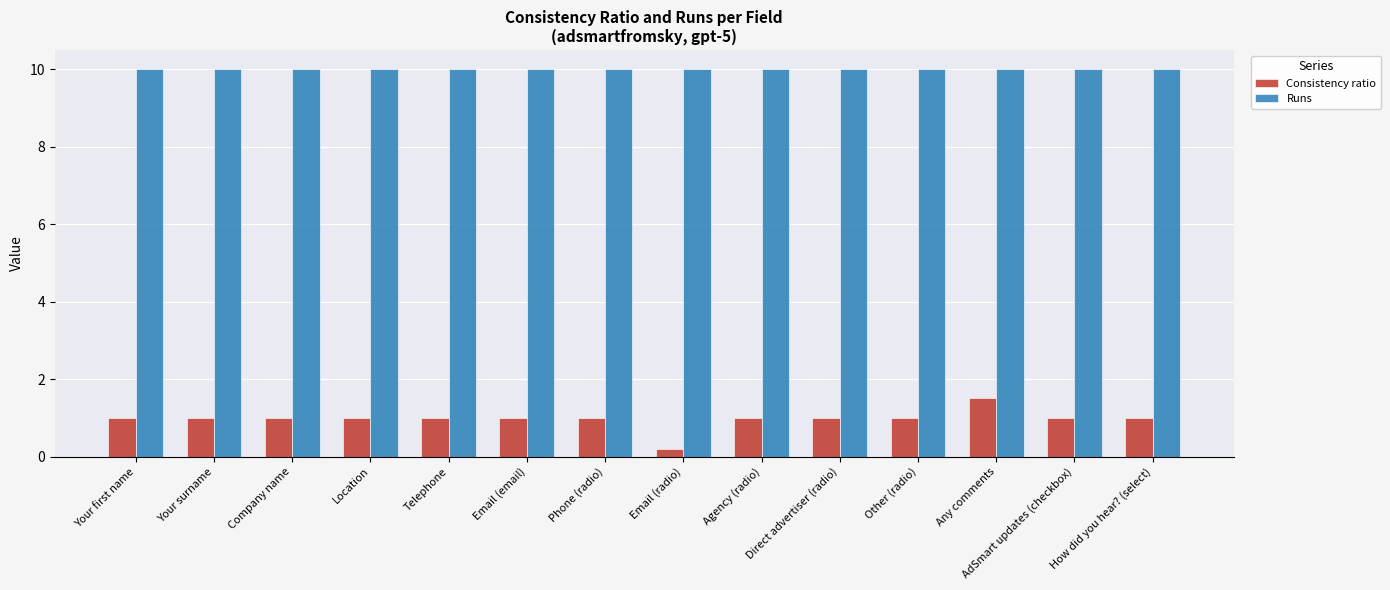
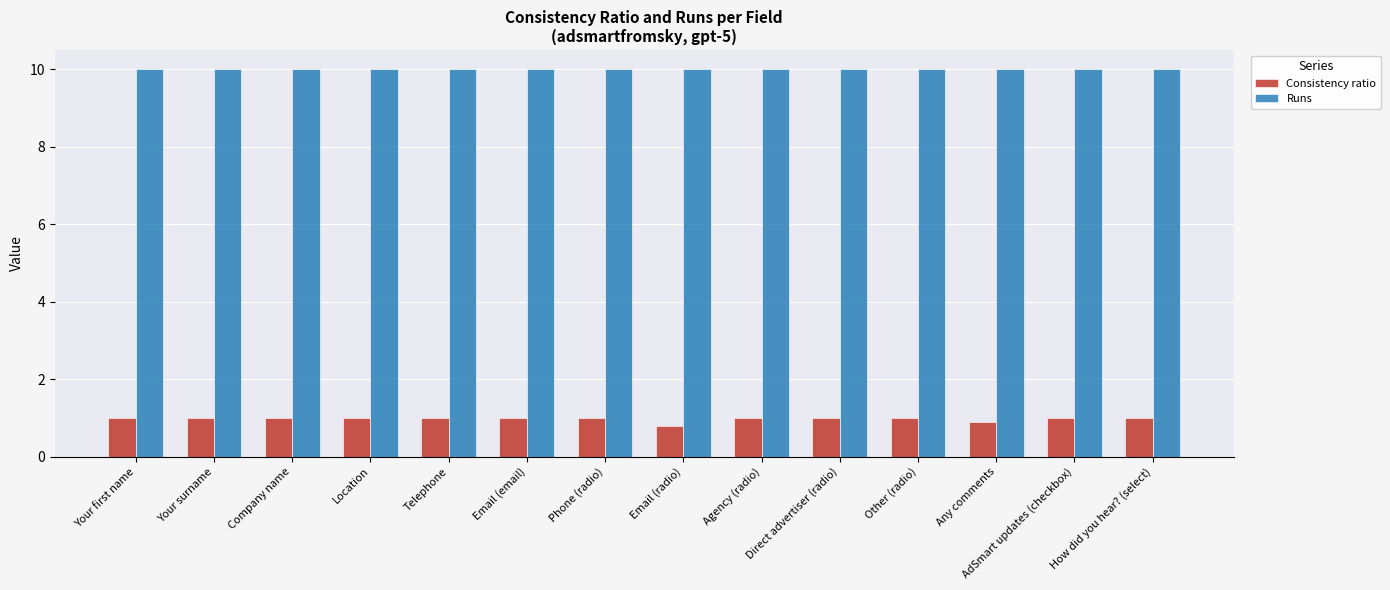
Consistency ratio, Email (radio): 0.2 -> 0.8
Consistency ratio, Any comments: 1.5 -> 0.9
